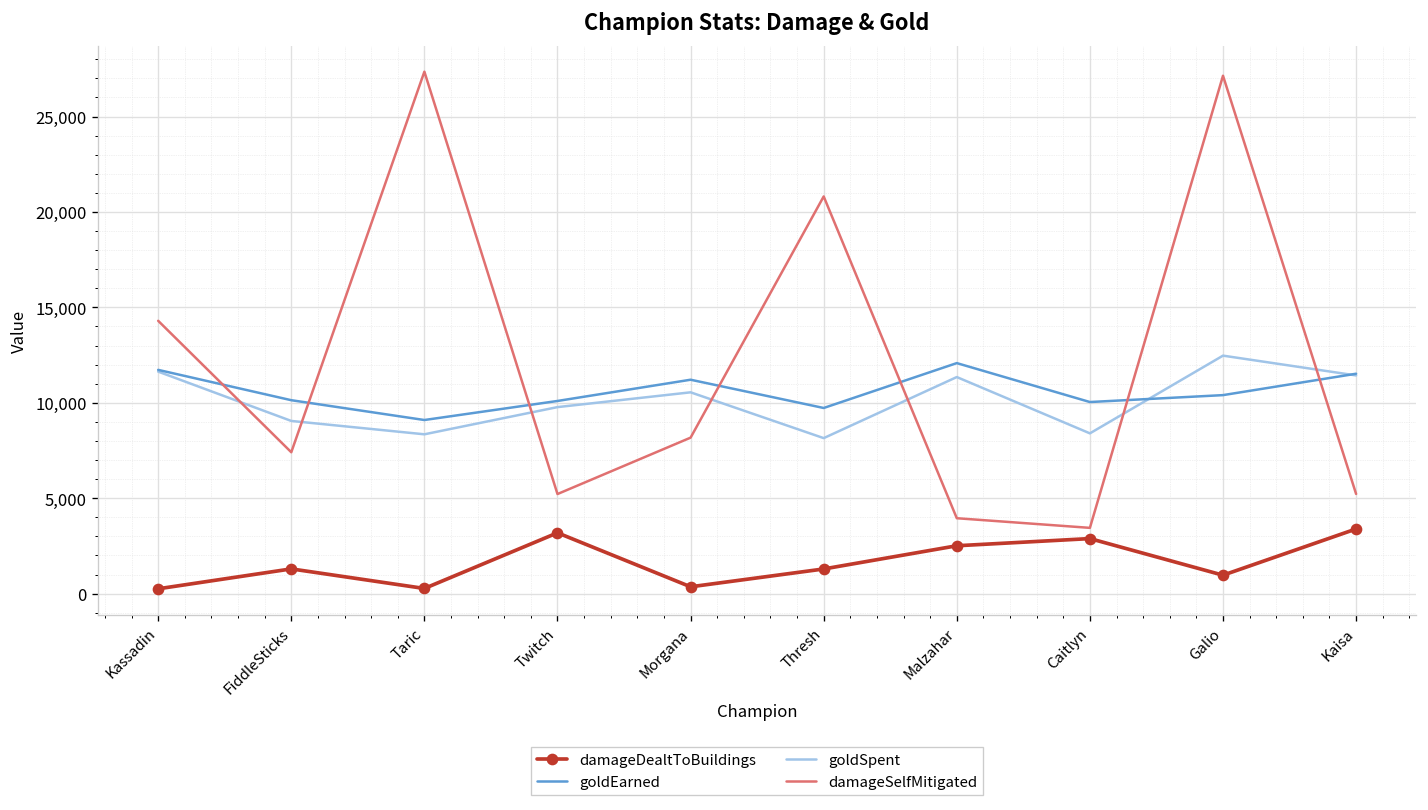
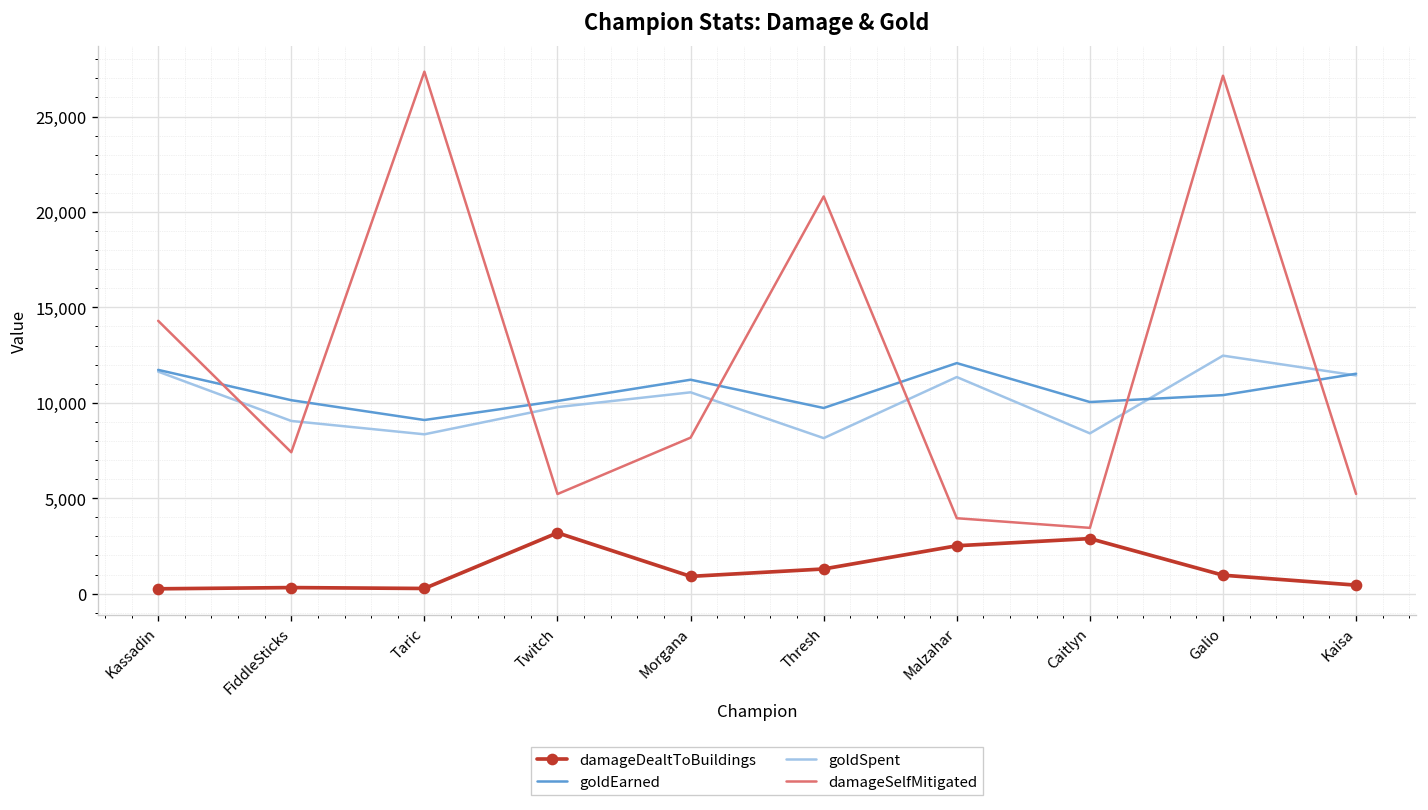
damageDealtToBuildings, FiddleSticks: 1,300 -> 300
damageDealtToBuildings, Morgana: 400 -> 900
damageDealtToBuildings, Kaisa: 3,400 -> 400
